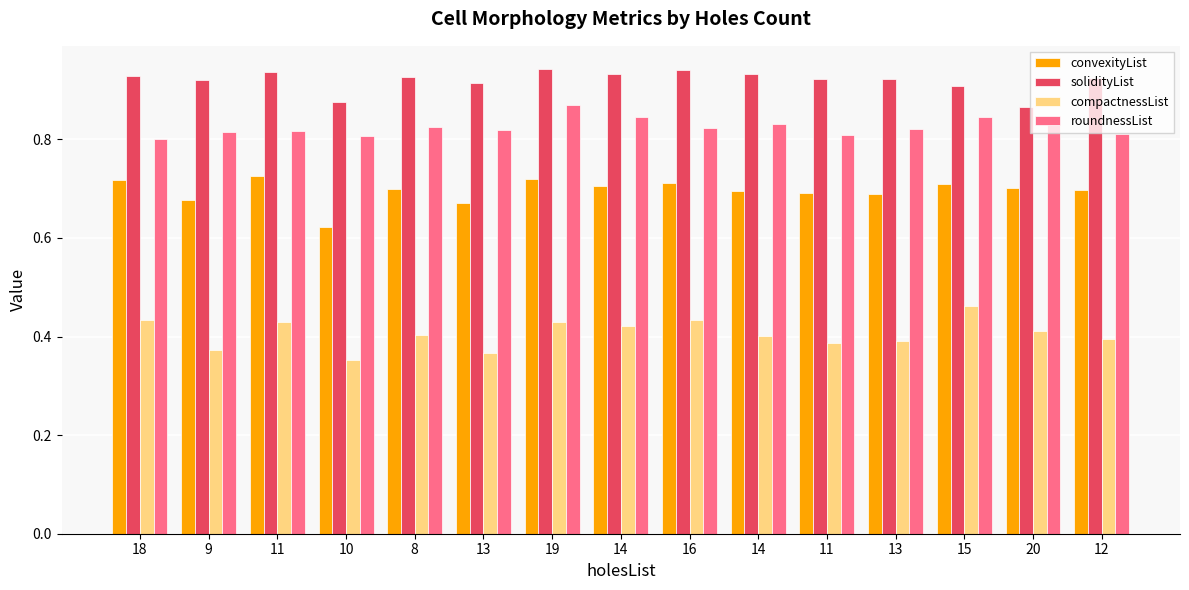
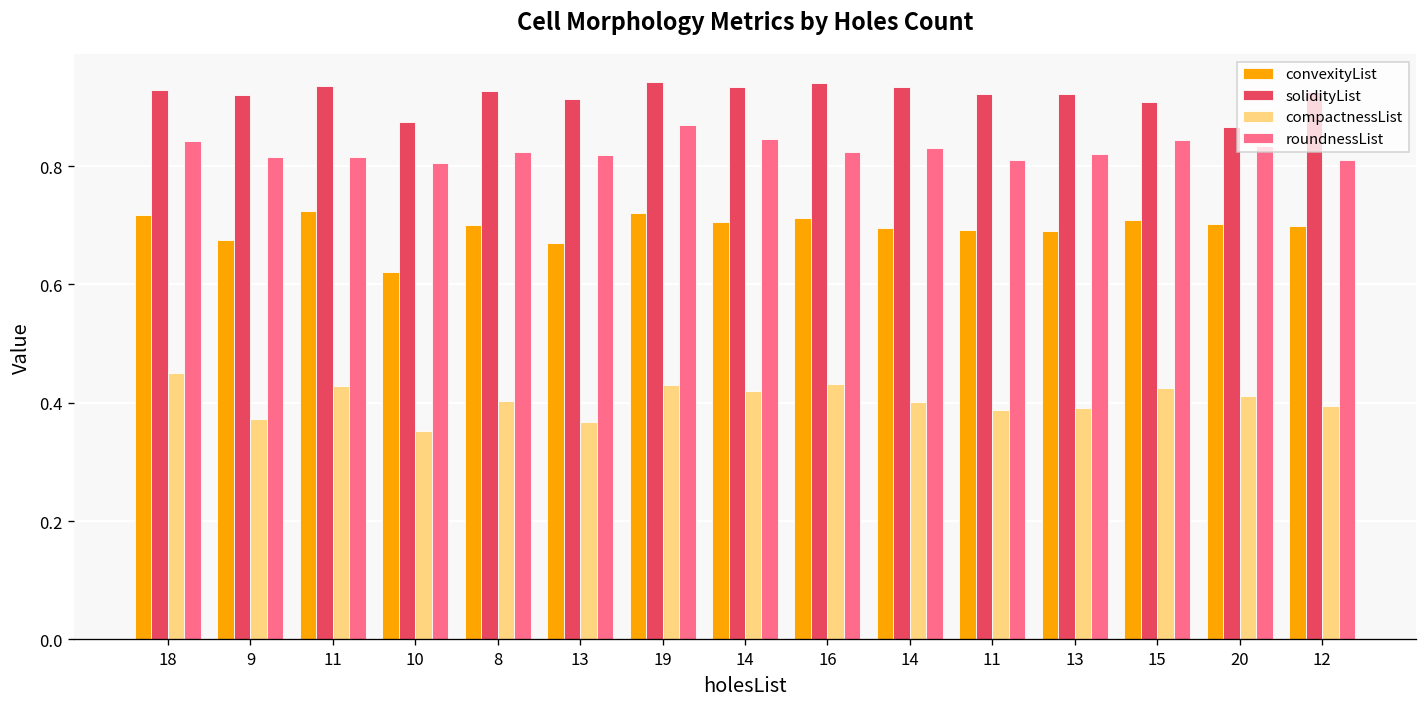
compactnessList, 18: 0.43 -> 0.45
roundnessList, 18: 0.80 -> 0.84
compactnessList, 15: 0.46 -> 0.43
